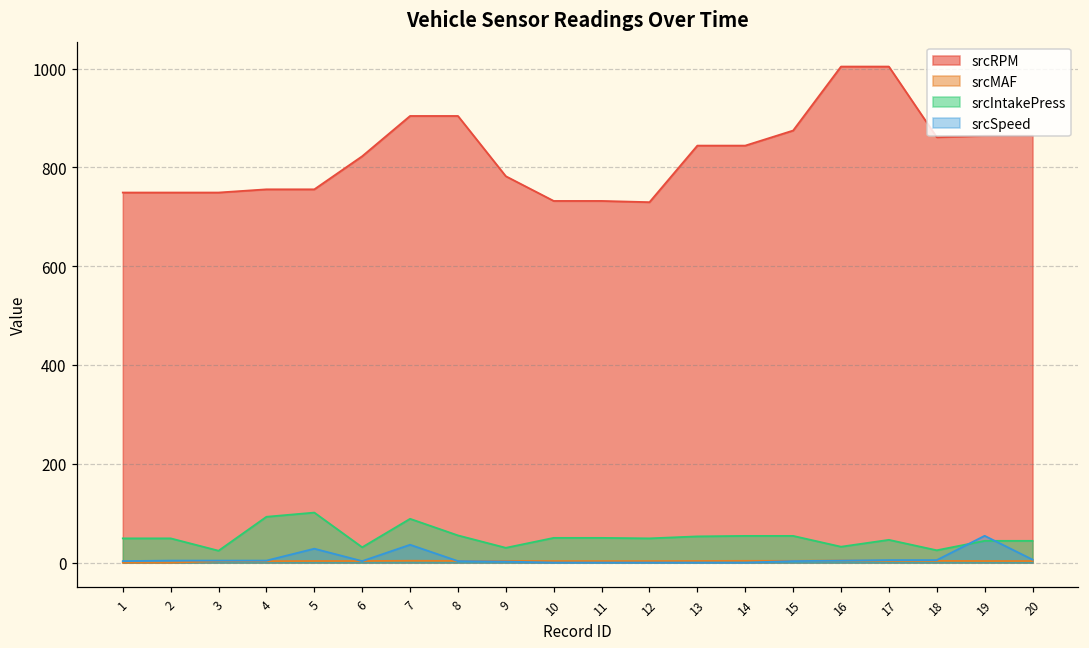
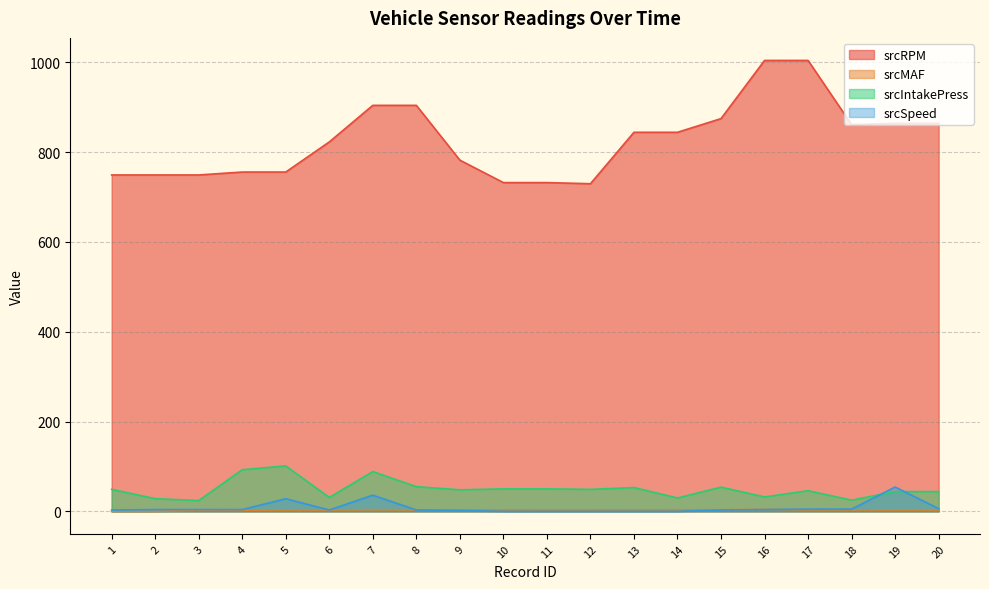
srcIntakePress, 2: 50 -> 30
srcIntakePress, 9: 30 -> 50
srcIntakePress, 14: 50 -> 30
